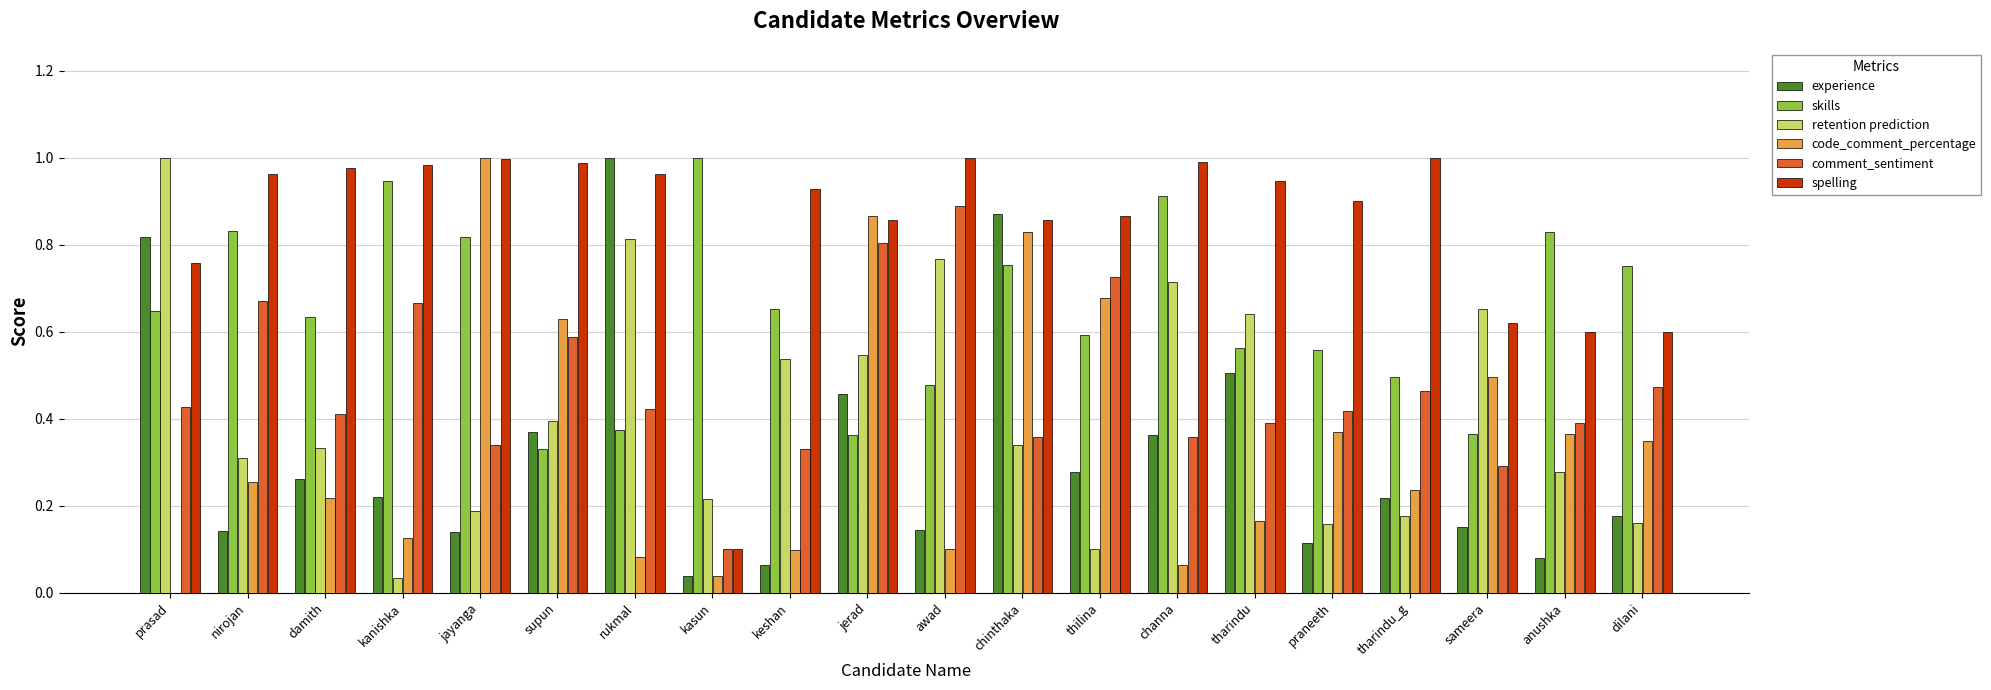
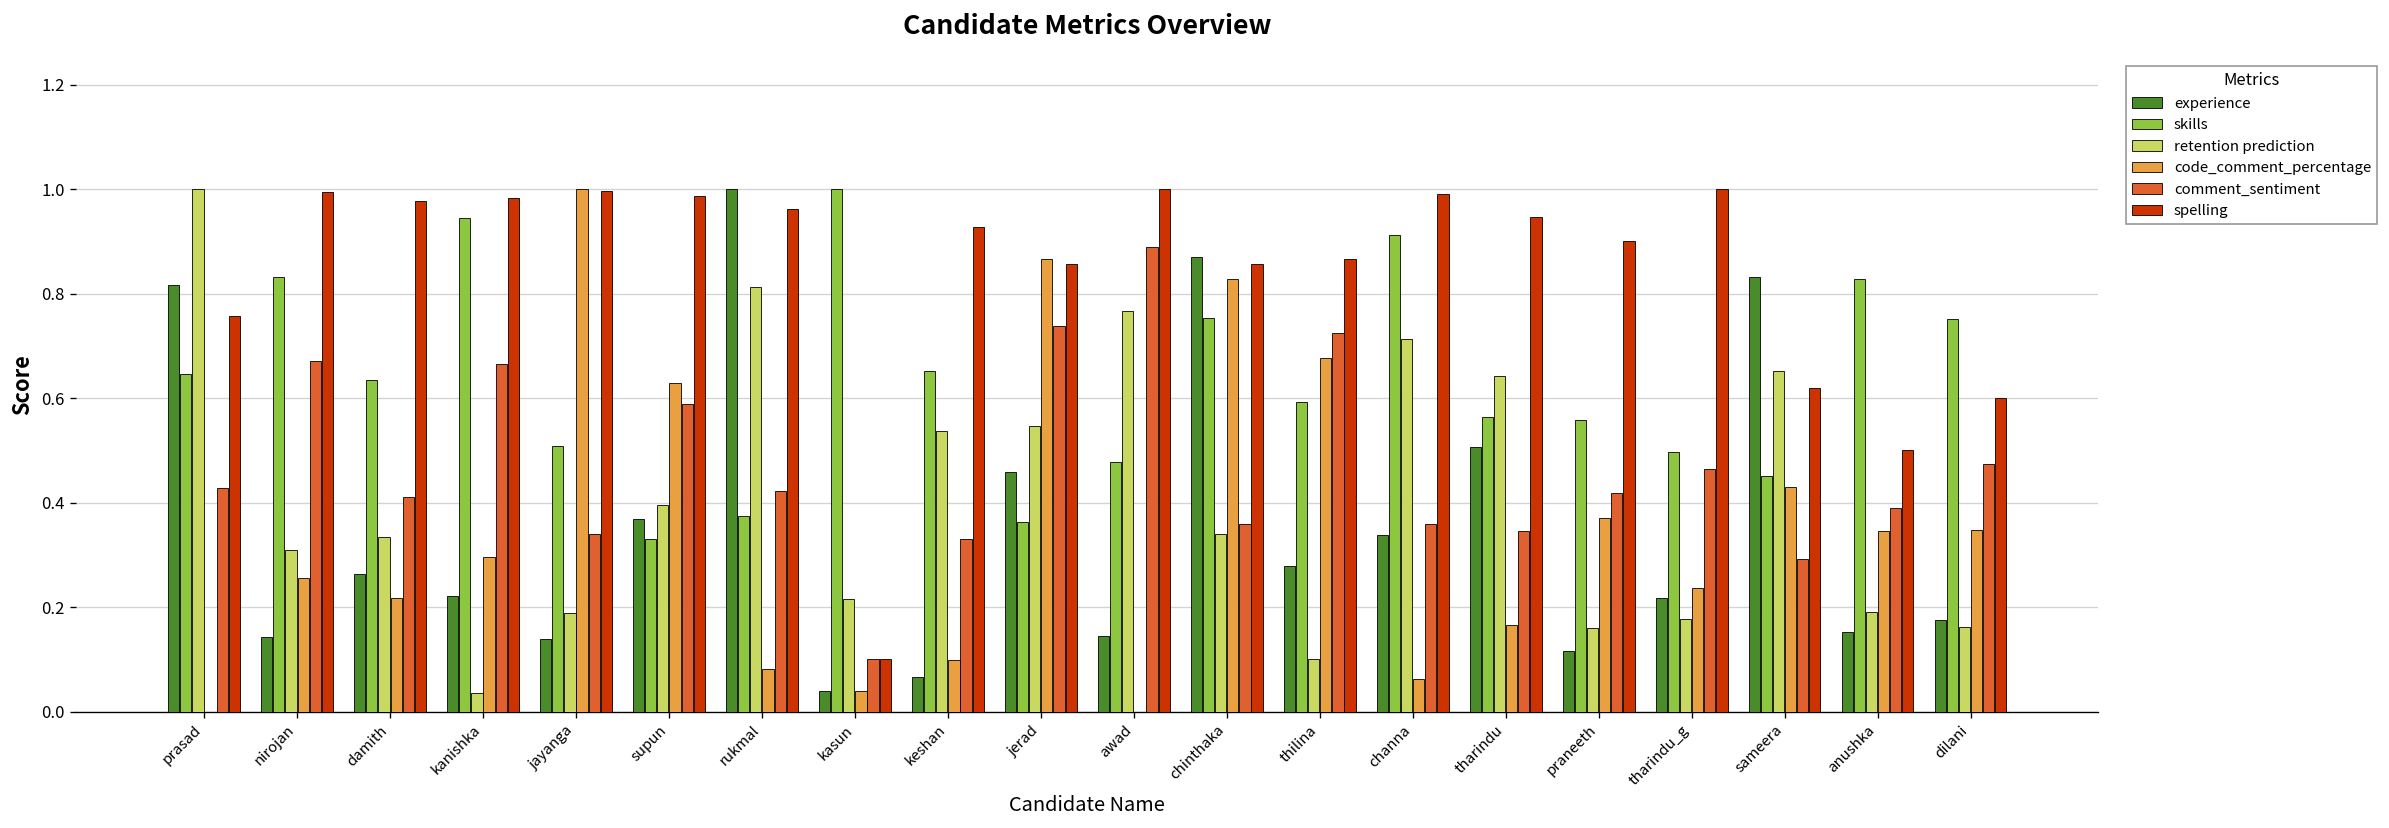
spelling, nirojan: 0.96 -> 1.00
code_comment_percentage, kanishka: 0.13 -> 0.30
skills, jayanga: 0.82 -> 0.51
comment_sentiment, jerad: 0.80 -> 0.74
code_comment_percentage, awad: 0.1 -> 0.0
experience, channa: 0.36 -> 0.34
comment_sentiment, tharindu: 0.39 -> 0.35
experience, sameera: 0.15 -> 0.83
skills, sameera: 0.37 -> 0.45
code_comment_percentage, sameera: 0.50 -> 0.43
experience, anushka: 0.08 -> 0.15
retention prediction, anushka: 0.28 -> 0.19
code_comment_percentage, anushka: 0.36 -> 0.35
spelling, anushka: 0.6 -> 0.5
